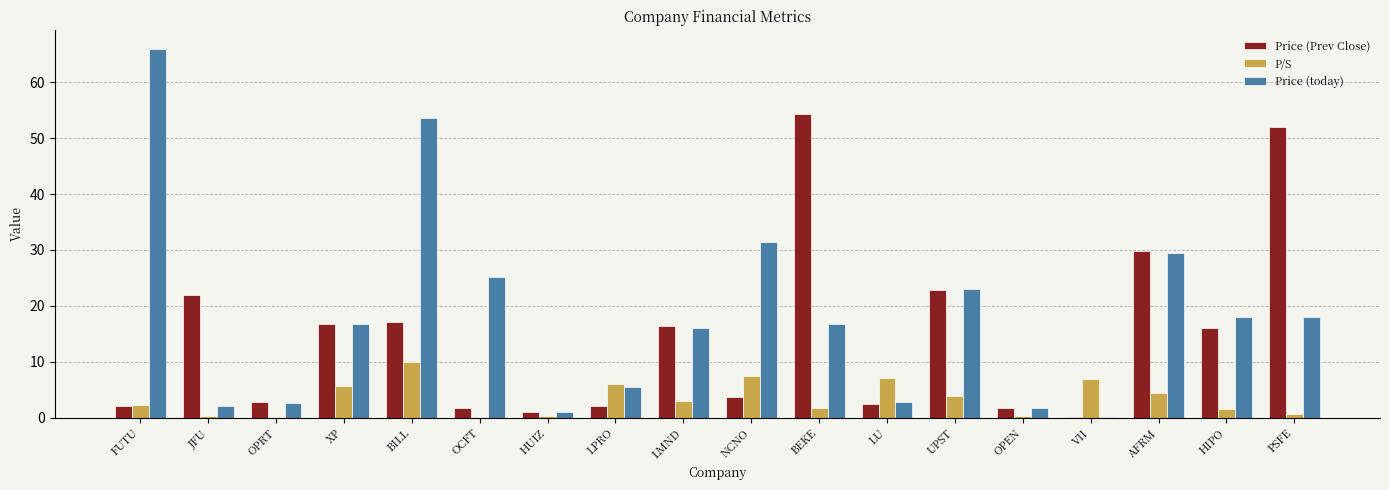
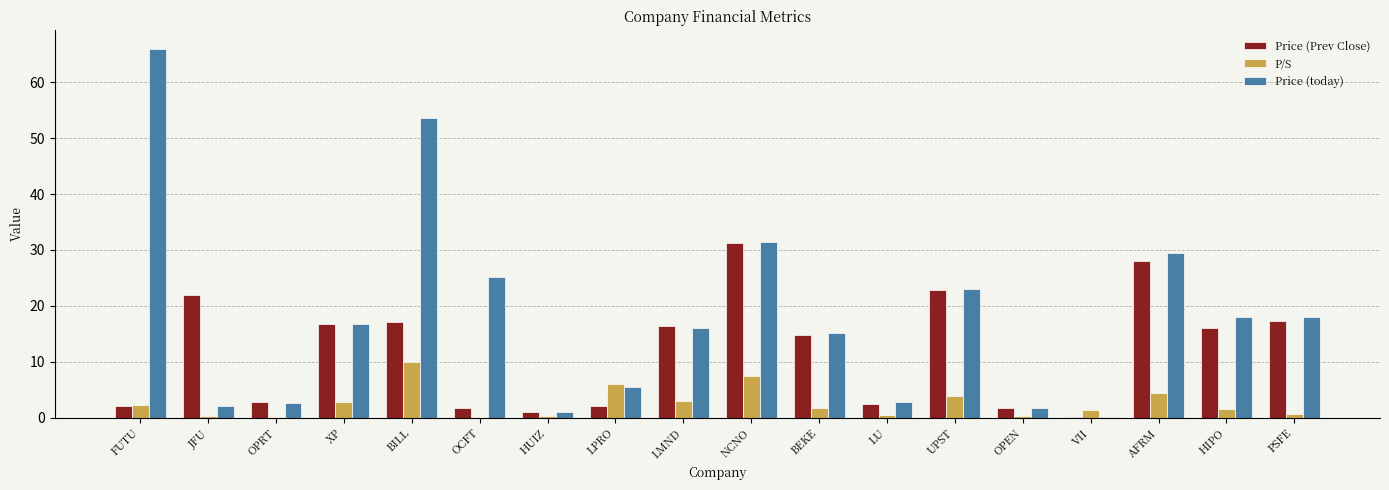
P/S, XP: 6 -> 3
Price (Prev Close), NCNO: 4 -> 31
Price (Prev Close), BEKE: 54 -> 15
Price (today), BEKE: 17 -> 15
P/S, LU: 7 -> 0
P/S, VII: 7 -> 1
Price (Prev Close), AFRM: 30 -> 28
Price (Prev Close), PSFE: 52 -> 17
